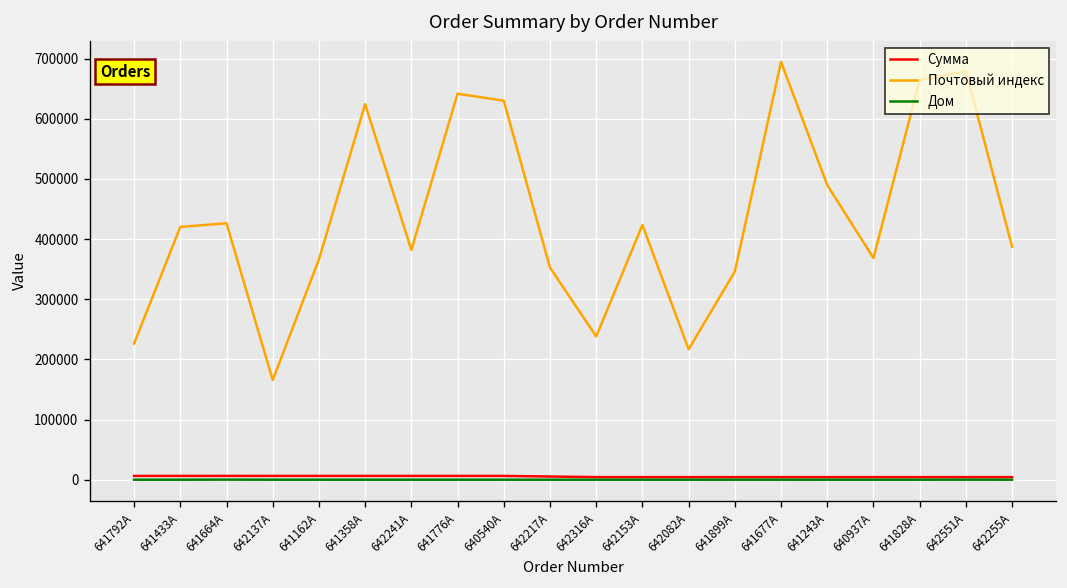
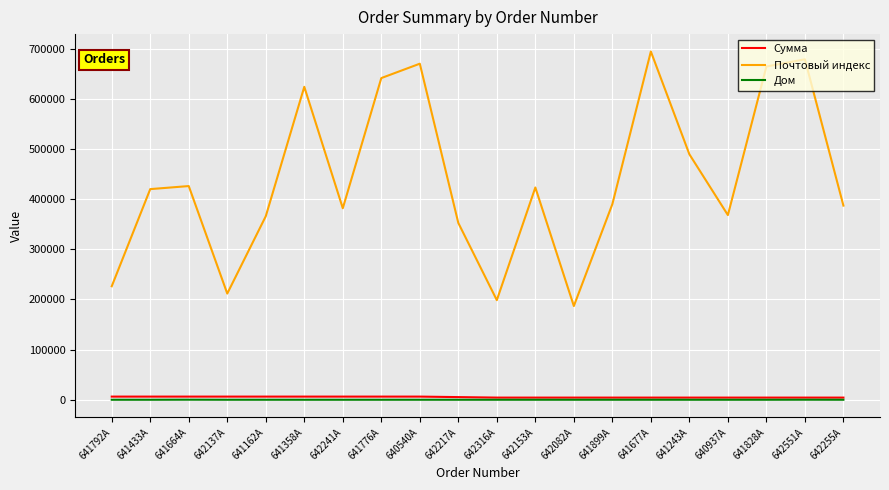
Почтовый индекс, 642137A: 170000 -> 210000
Почтовый индекс, 640540A: 630000 -> 670000
Почтовый индекс, 642316A: 240000 -> 200000
Почтовый индекс, 642082A: 220000 -> 190000
Почтовый индекс, 641899A: 350000 -> 390000
